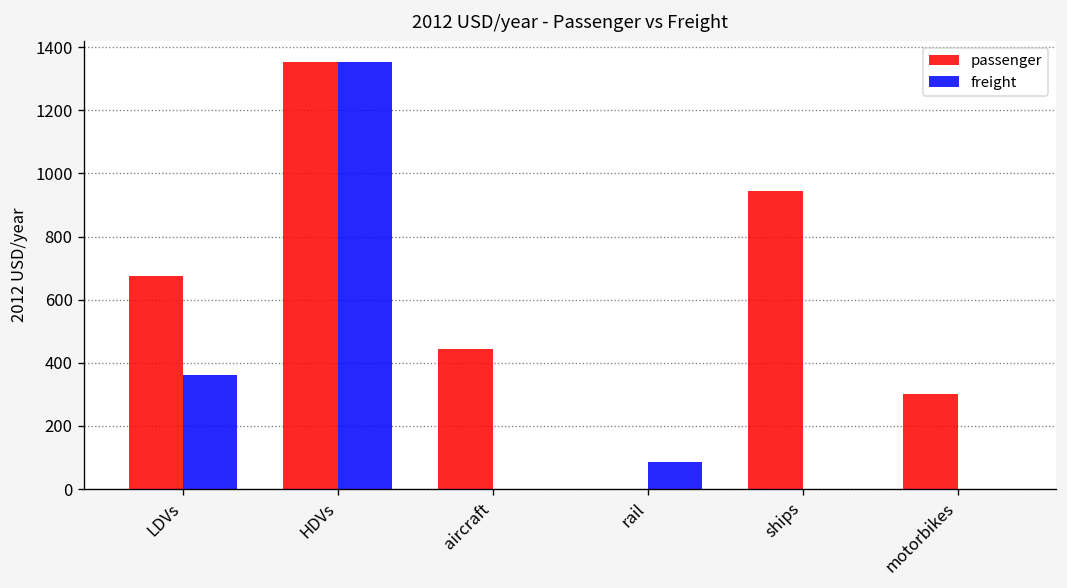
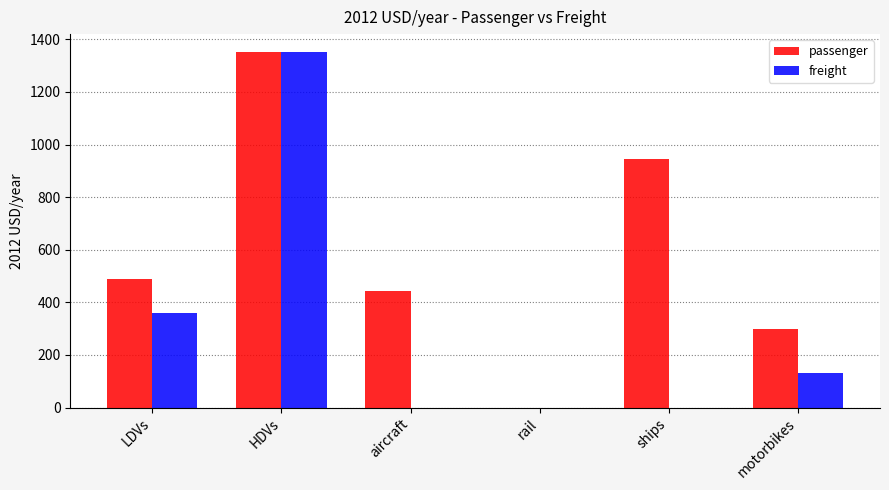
passenger, LDVs: 680 -> 490
freight, rail: 90 -> 0
freight, motorbikes: 0 -> 130
